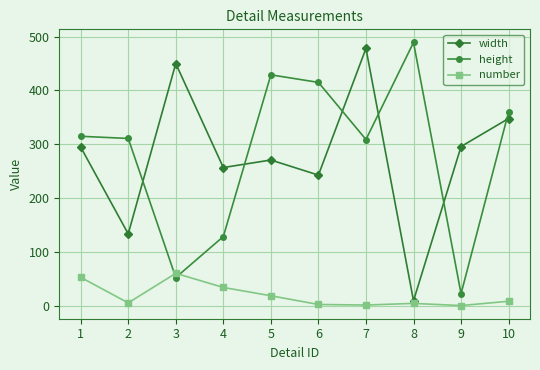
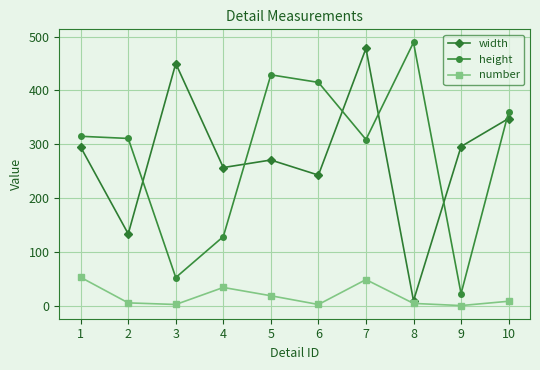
number, 3: 60 -> 0
number, 7: 0 -> 50
